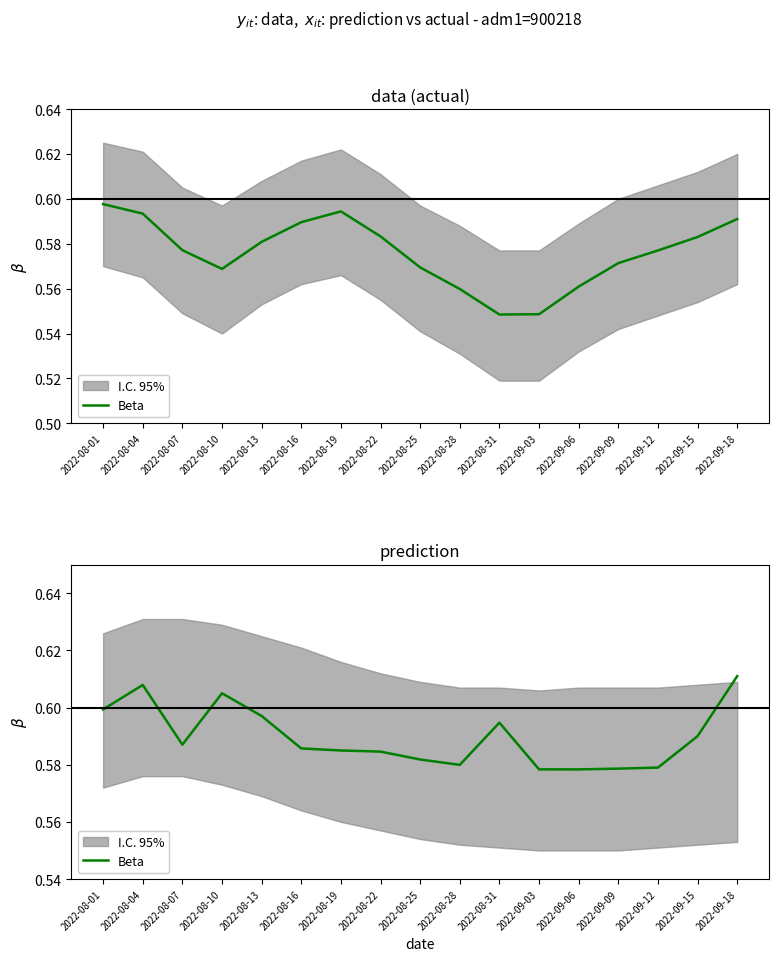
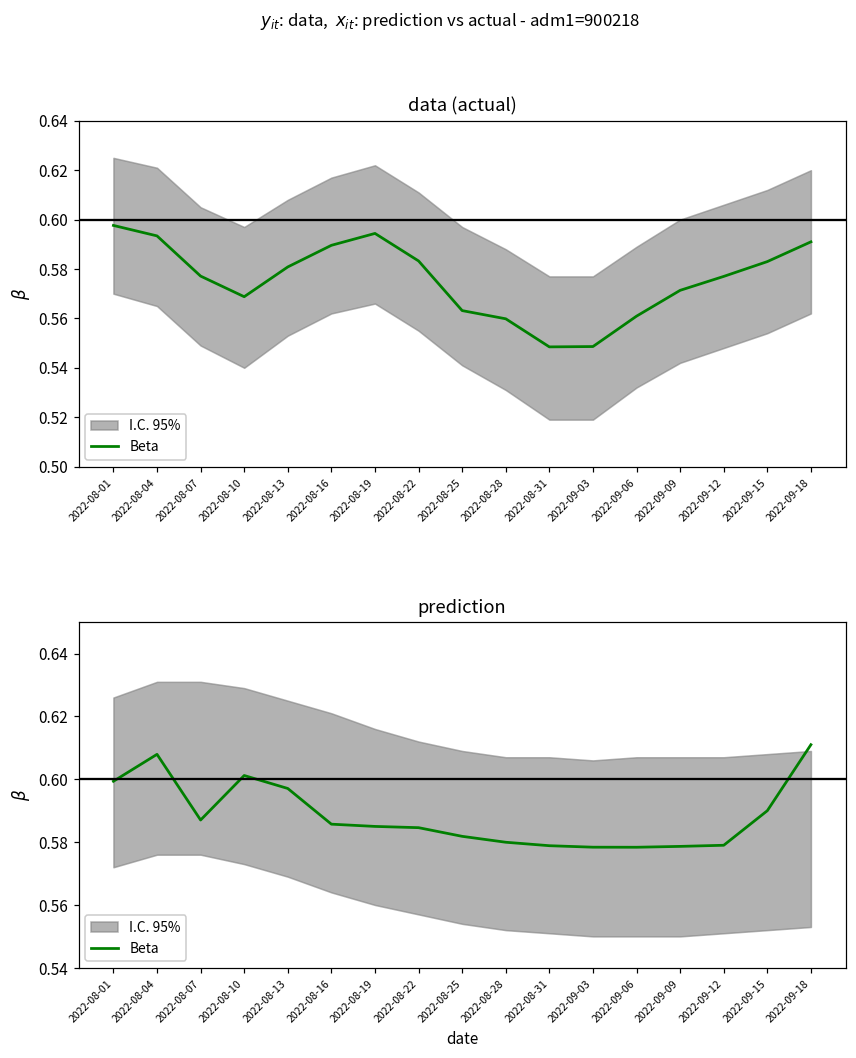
data (actual), Beta, 2022-08-25: 0.569 -> 0.563
prediction, Beta, 2022-08-10: 0.605 -> 0.601
prediction, Beta, 2022-08-31: 0.595 -> 0.579
